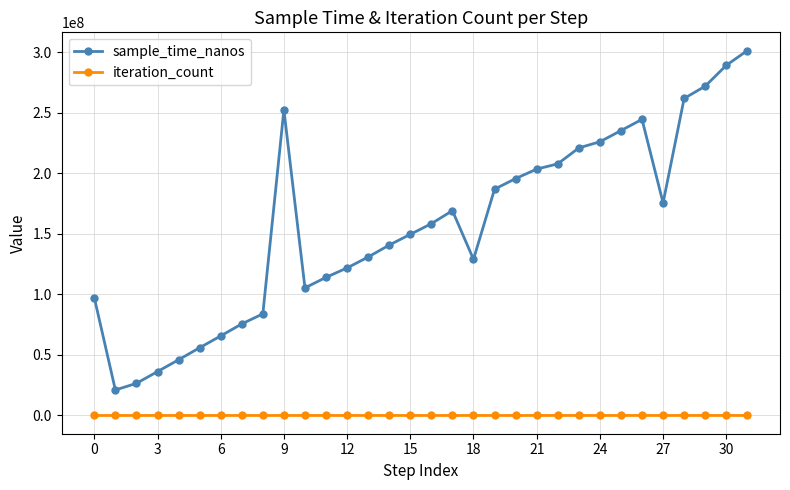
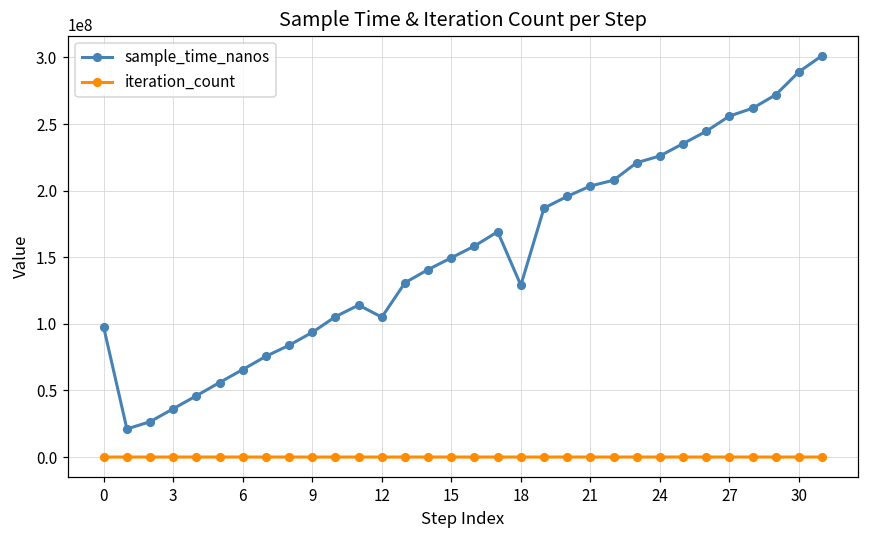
sample_time_nanos, 9: 252000000 -> 94000000
sample_time_nanos, 12: 122000000 -> 105000000
sample_time_nanos, 27: 176000000 -> 256000000
